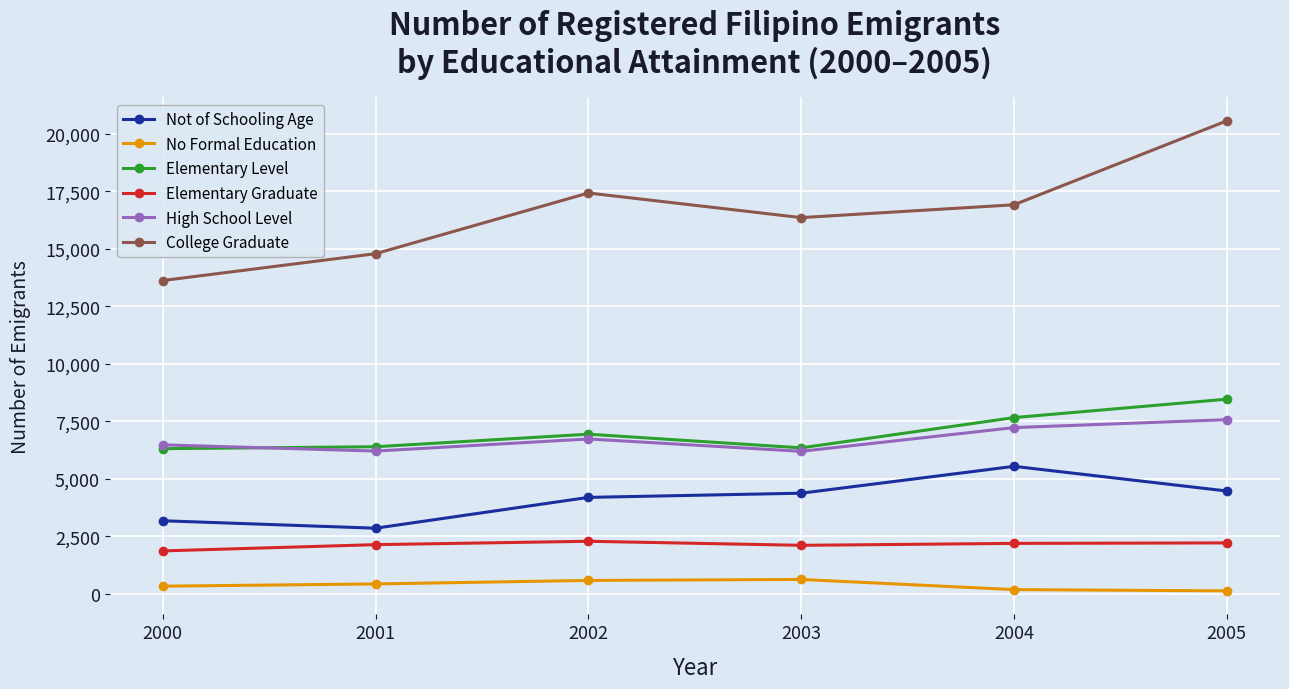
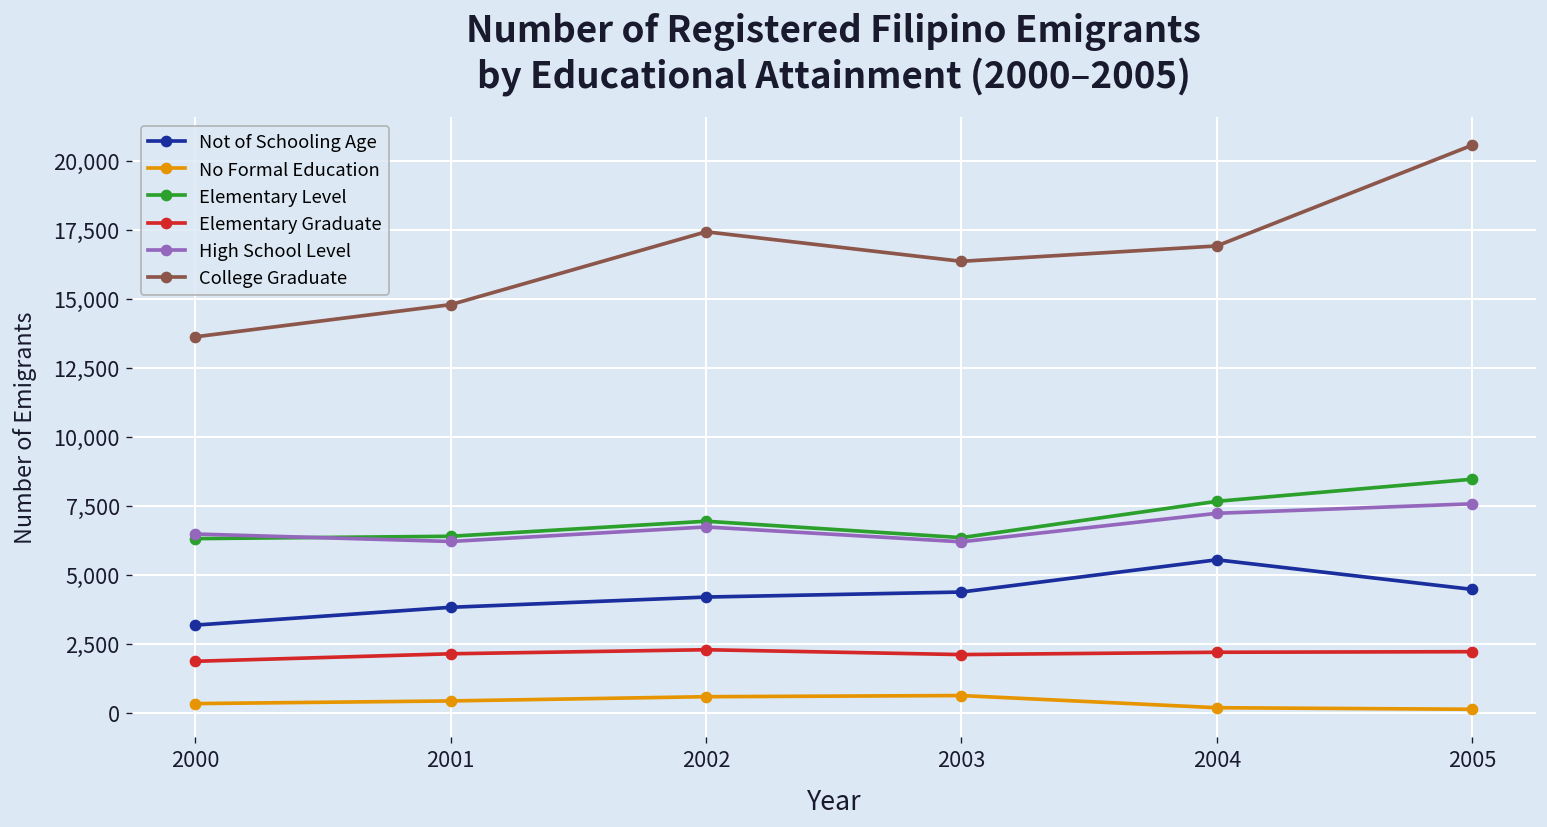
Not of Schooling Age, 2001: 2,900 -> 3,800
